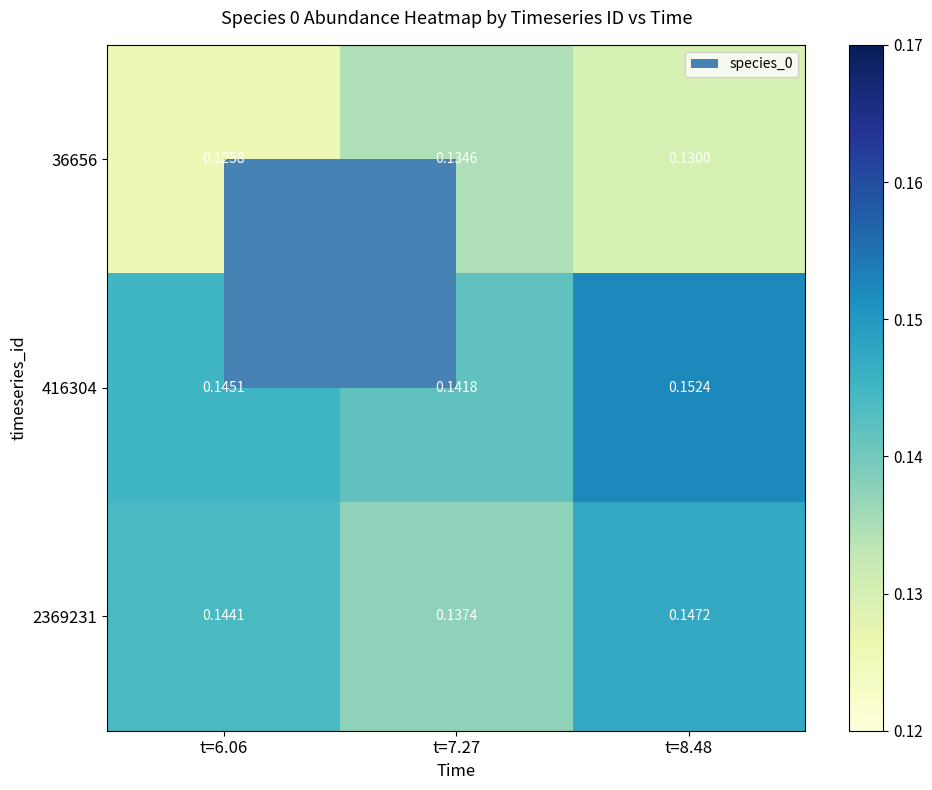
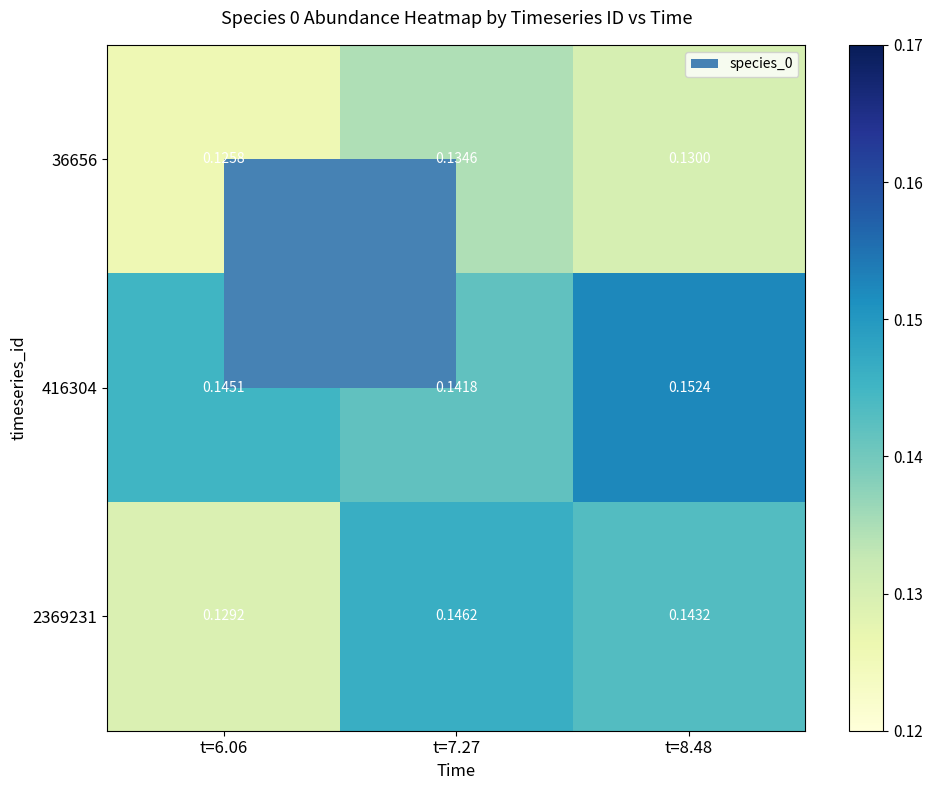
2369231, t=6.06: 0.1441 -> 0.1292
2369231, t=7.27: 0.1374 -> 0.1462
2369231, t=8.48: 0.1472 -> 0.1432
